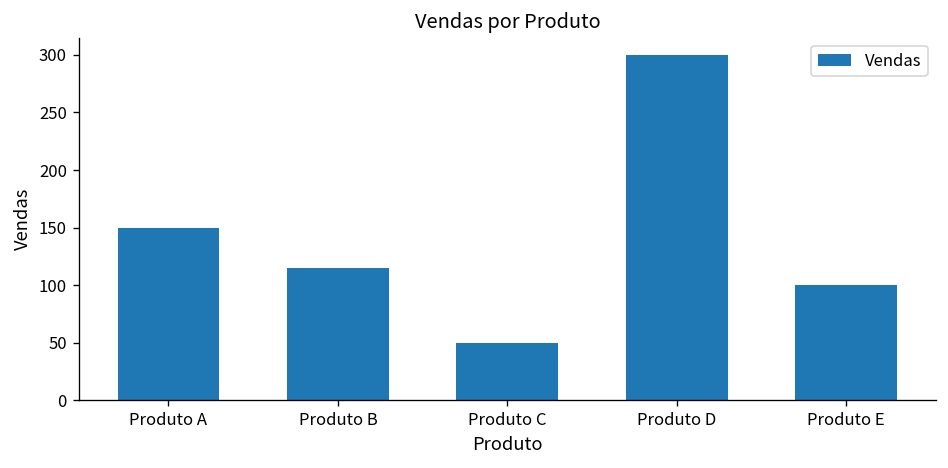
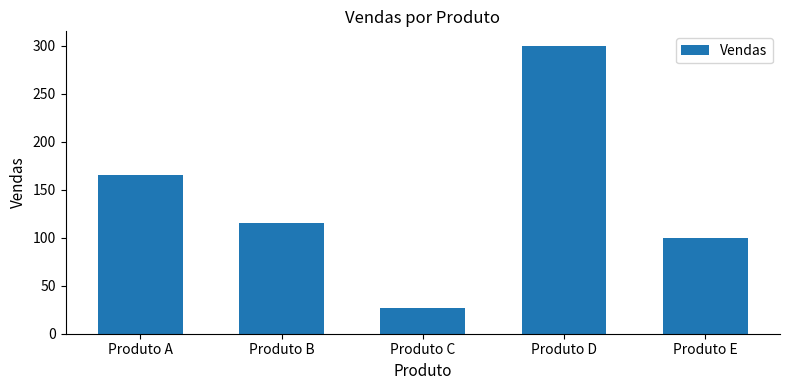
Produto A: 150 -> 170
Produto C: 50 -> 30
